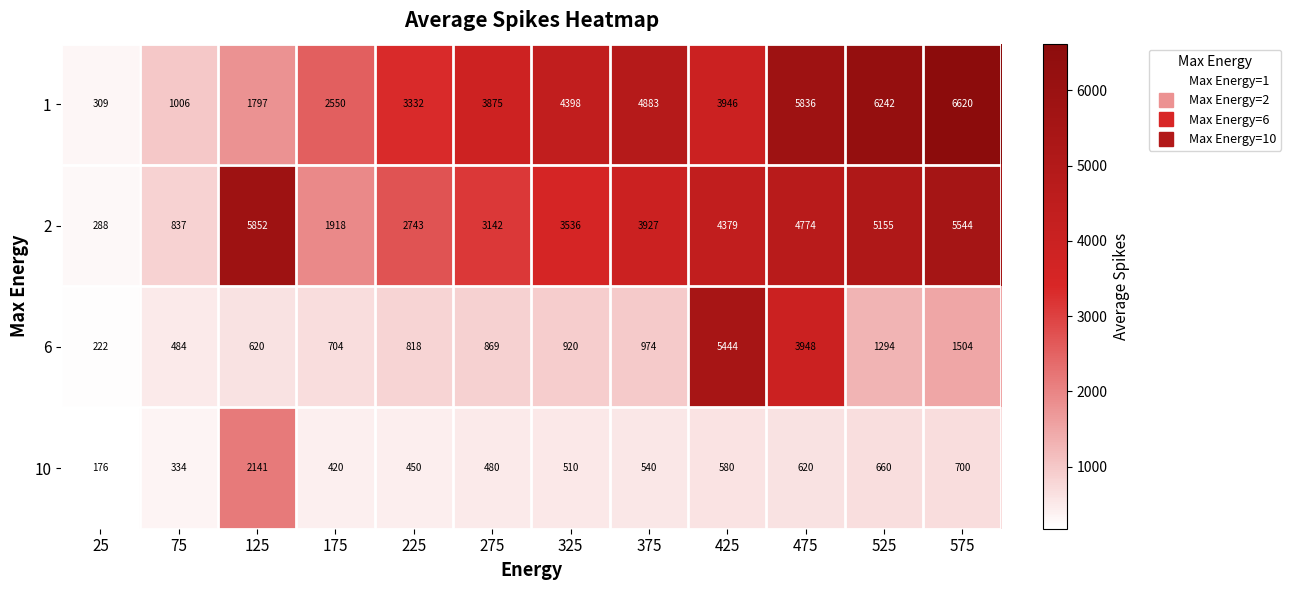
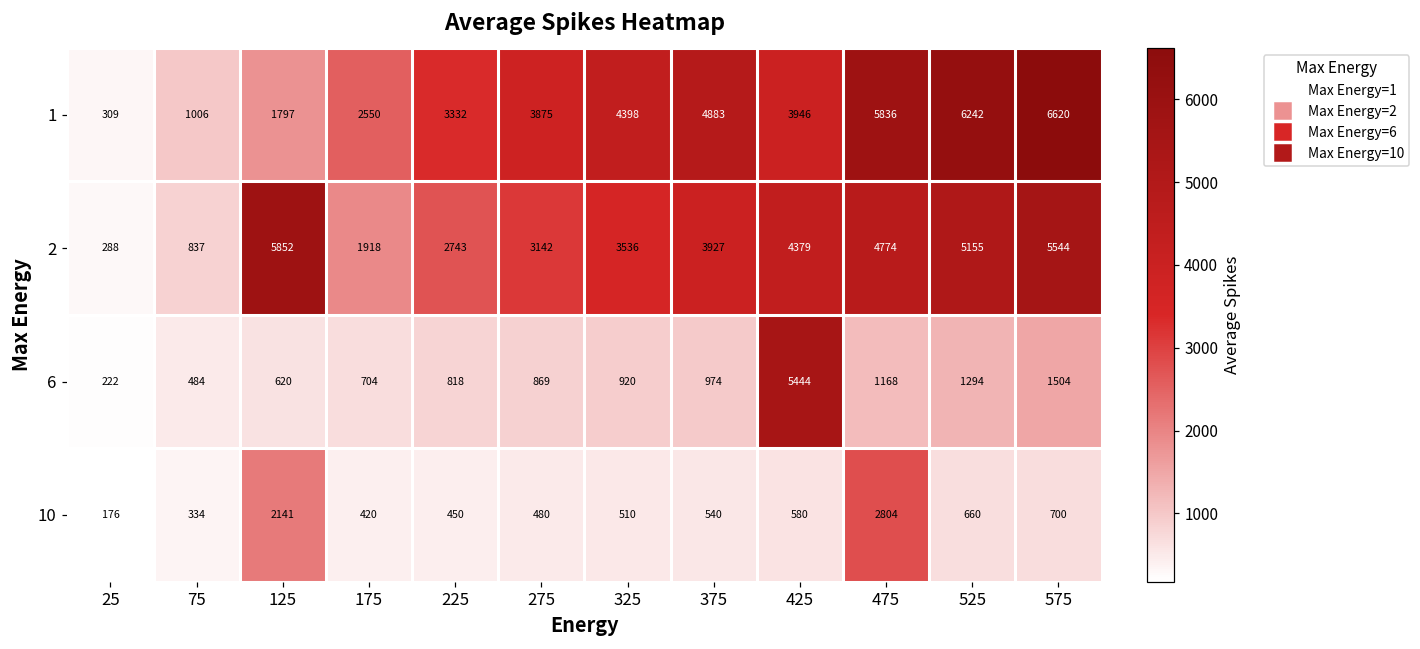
6, 475: 3948 -> 1168
10, 475: 620 -> 2804
